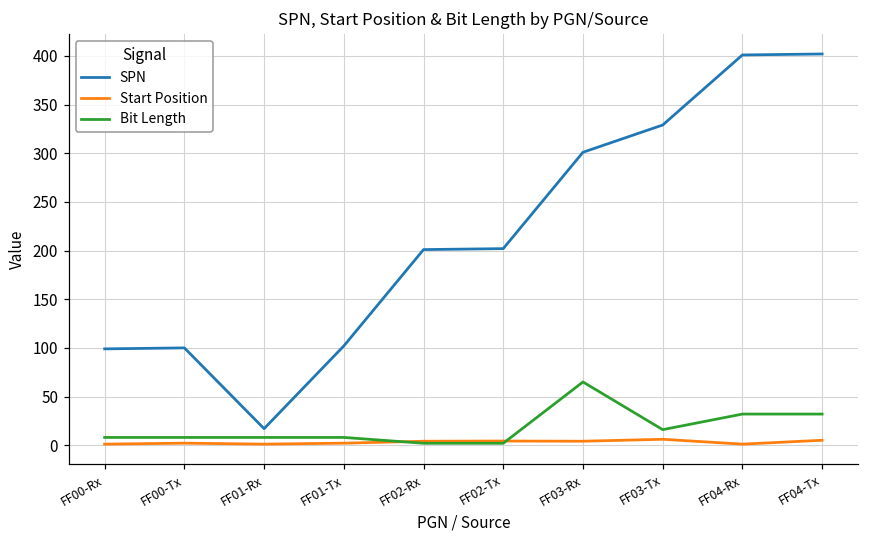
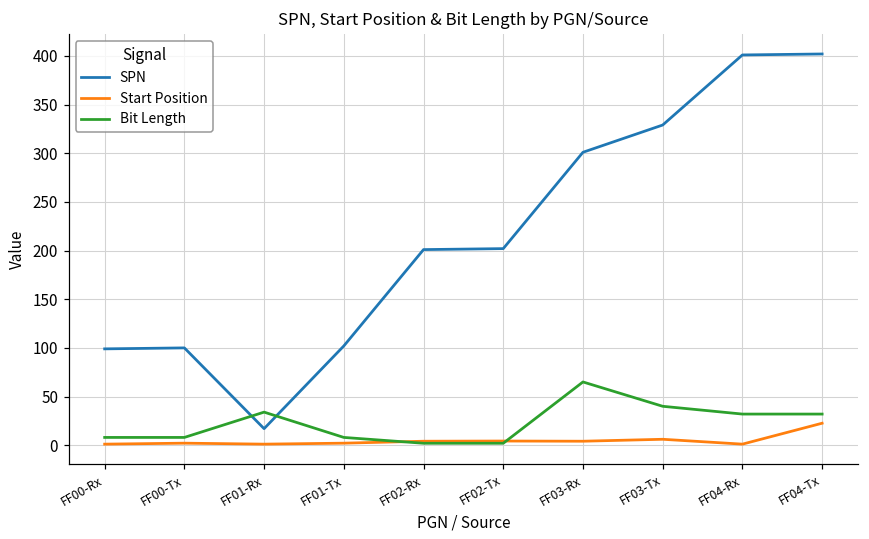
Bit Length, FF01-Rx: 10 -> 30
Bit Length, FF03-Tx: 20 -> 40
Start Position, FF04-Tx: 10 -> 20
